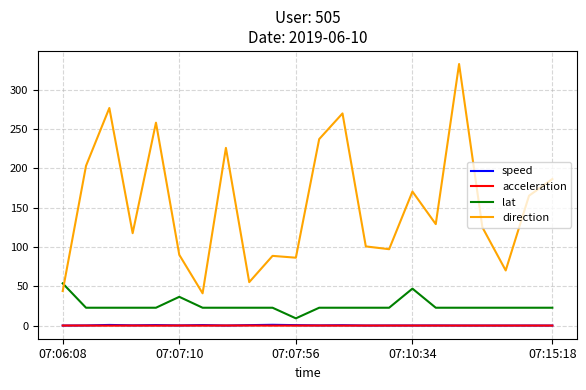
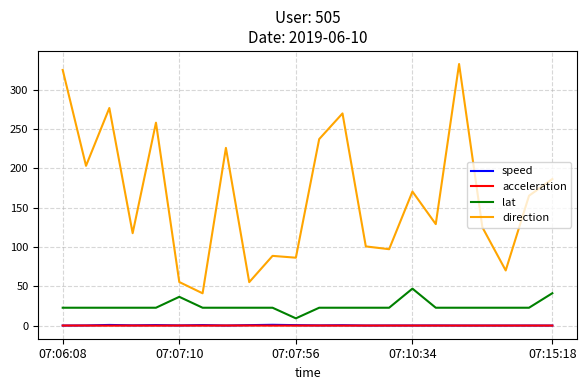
lat, 07:06:08: 50 -> 20
direction, 07:06:08: 40 -> 330
direction, 07:07:10: 90 -> 60
lat, 07:15:18: 20 -> 40
